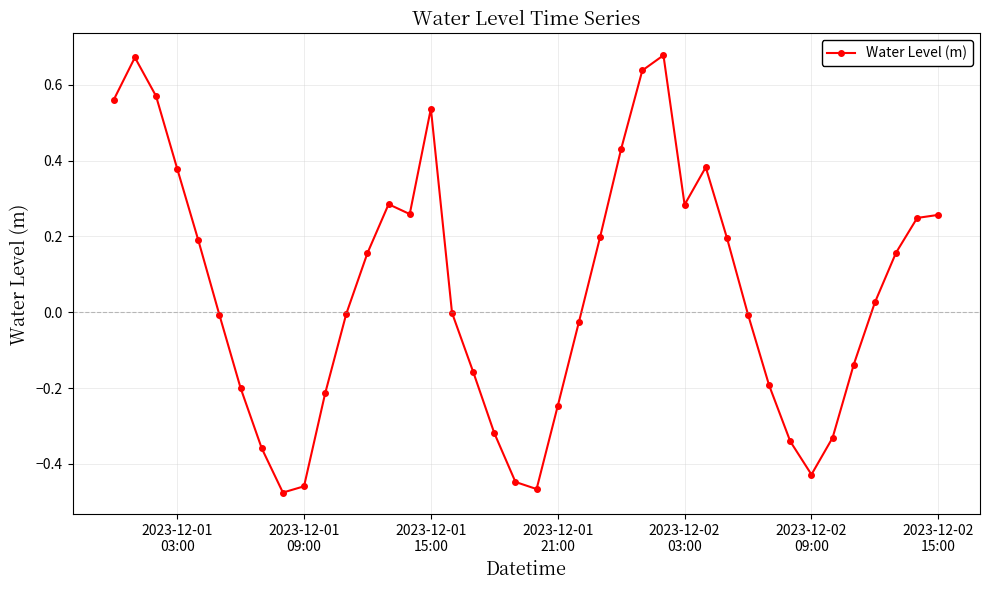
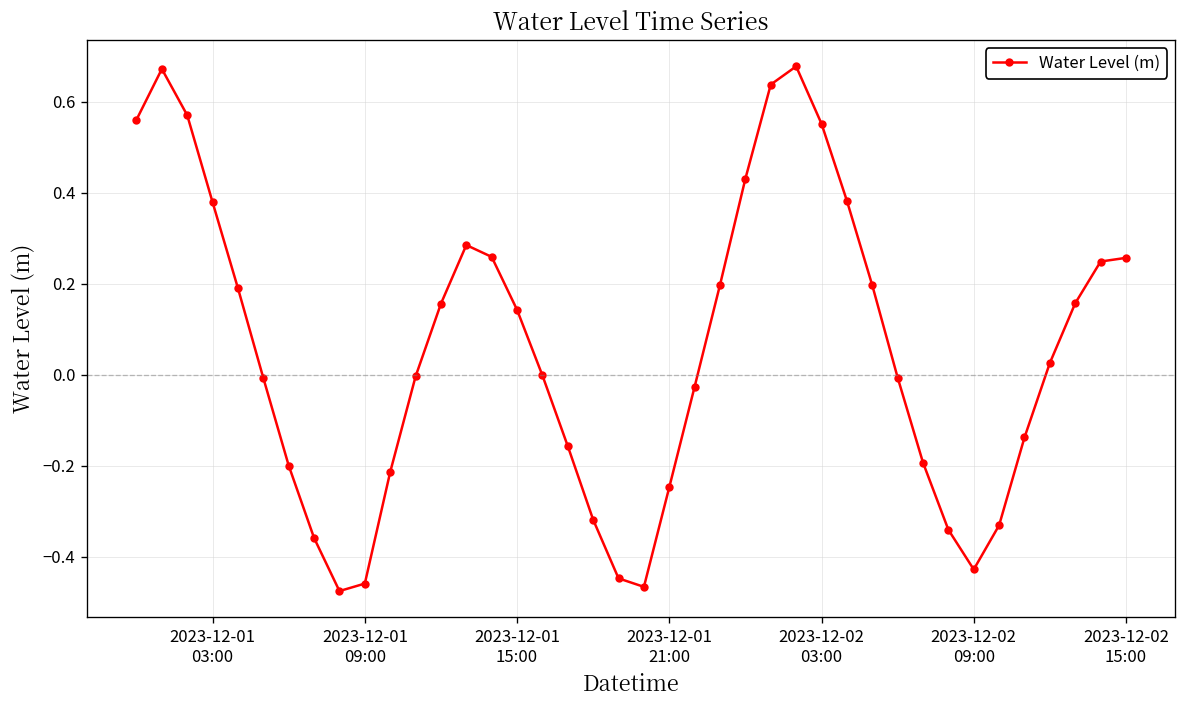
2023-12-01 15:00: 0.54 -> 0.14
2023-12-02 03:00: 0.28 -> 0.55
